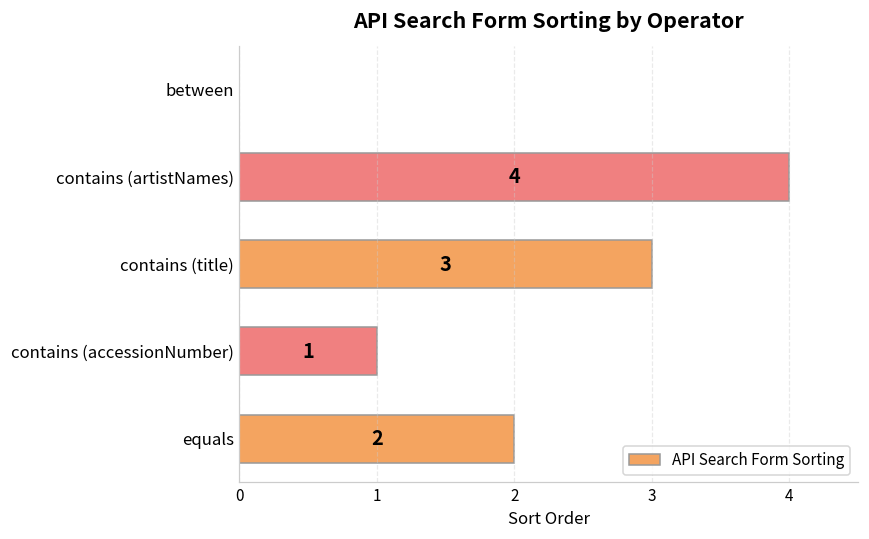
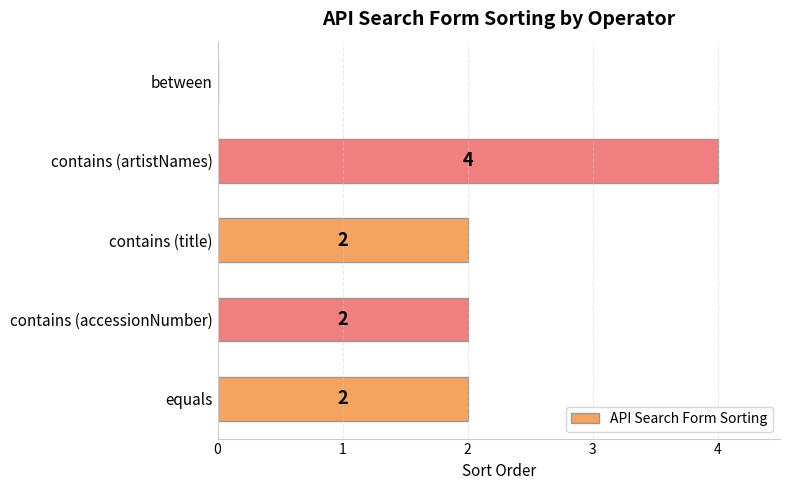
contains (title): 3 -> 2
contains (accessionNumber): 1 -> 2
